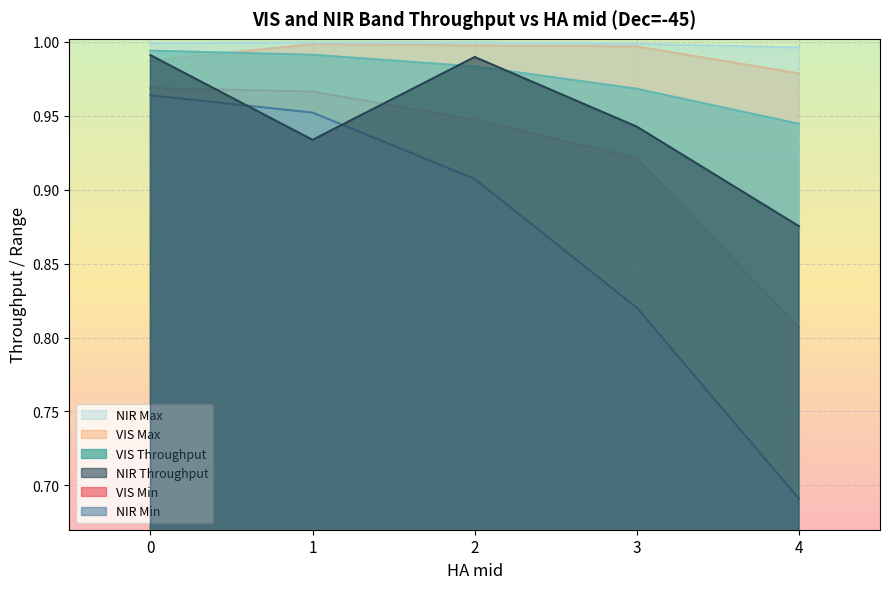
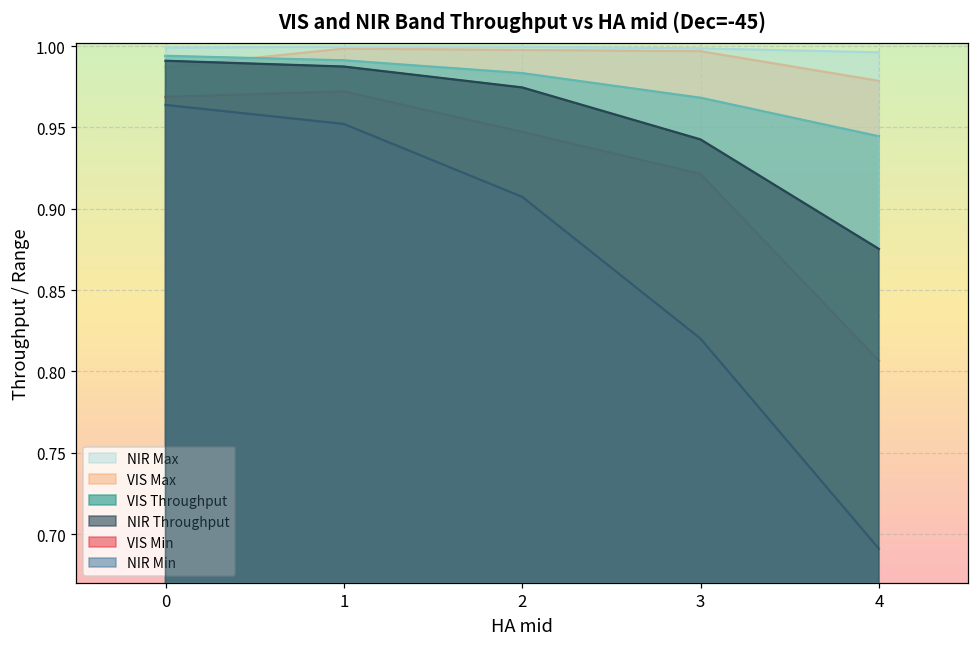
NIR Throughput, 1: 0.934 -> 0.987
VIS Min, 1: 0.966 -> 0.972
NIR Throughput, 2: 0.990 -> 0.975
